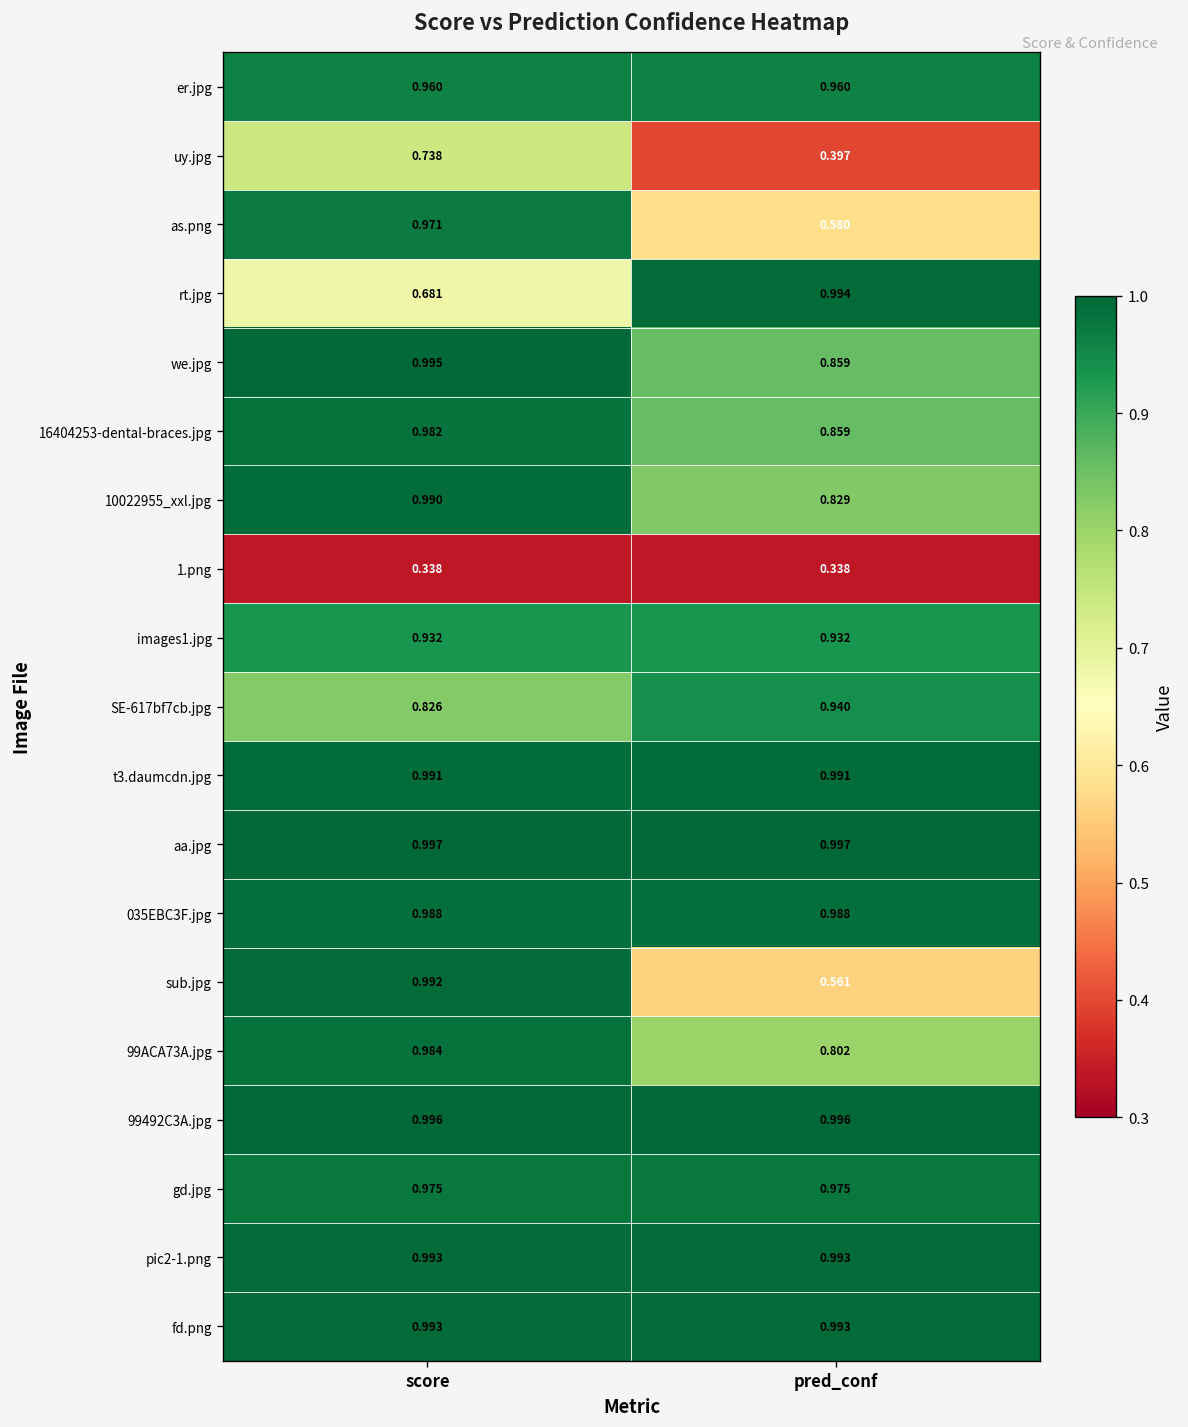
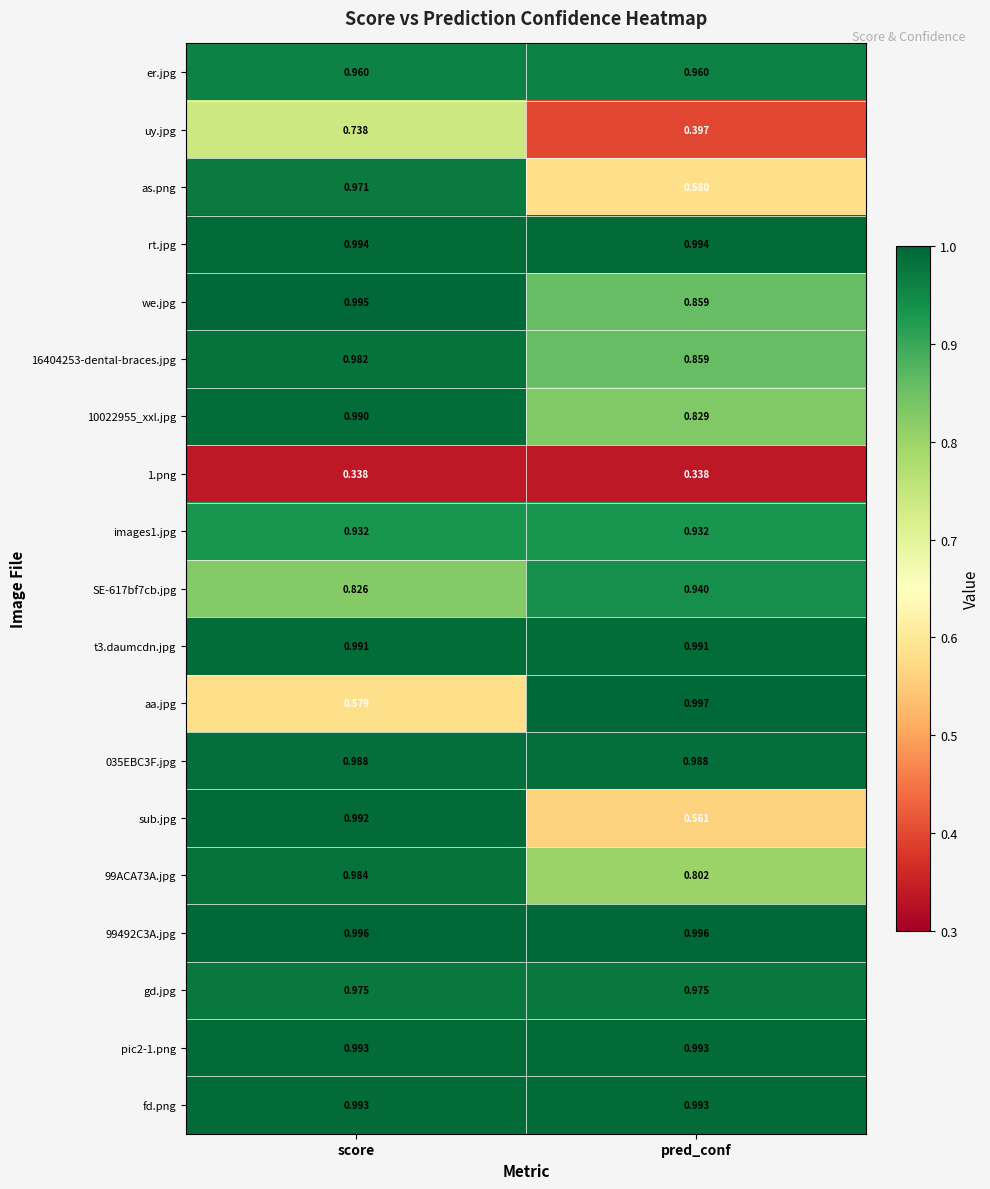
rt.jpg, score: 0.681 -> 0.994
aa.jpg, score: 0.997 -> 0.579
